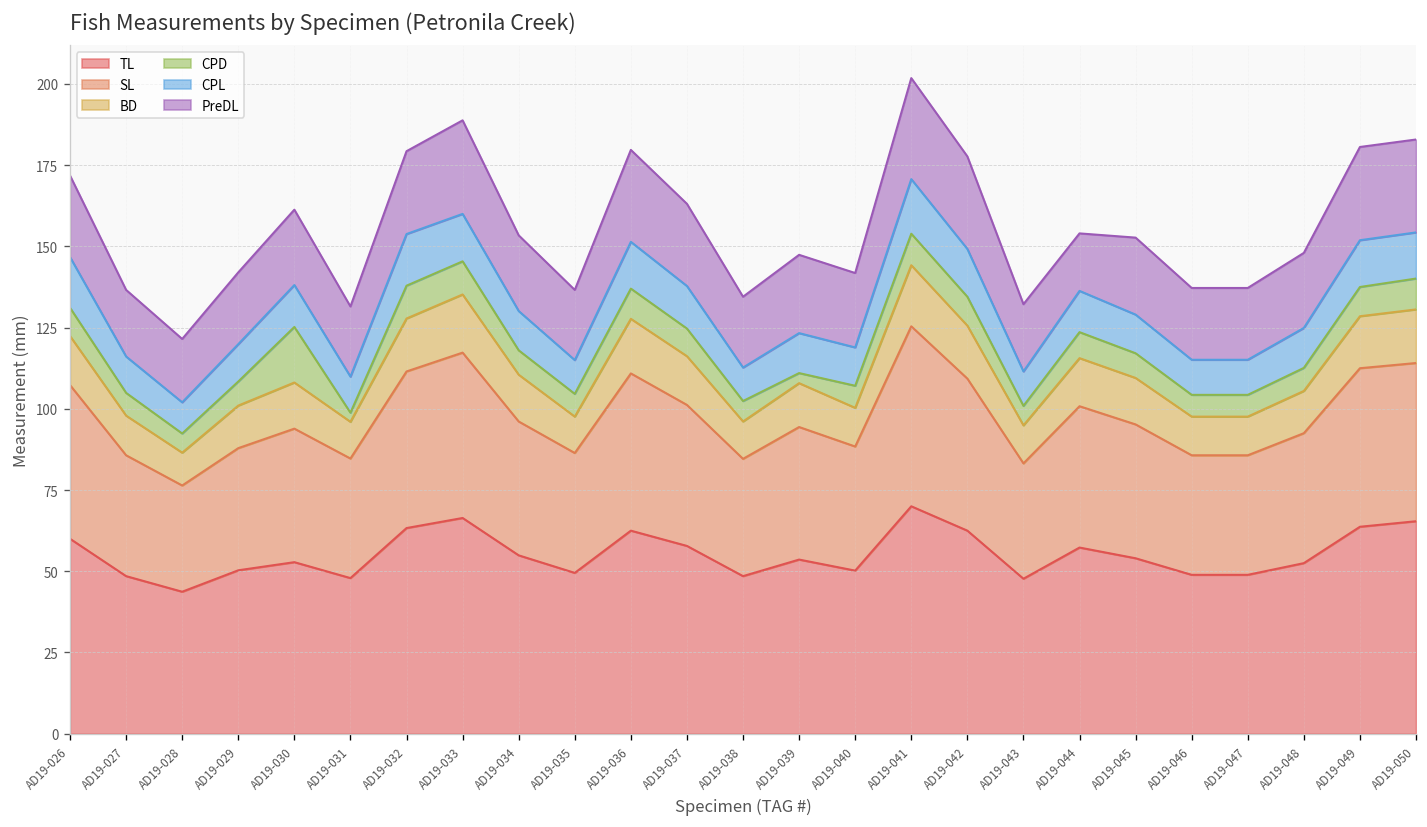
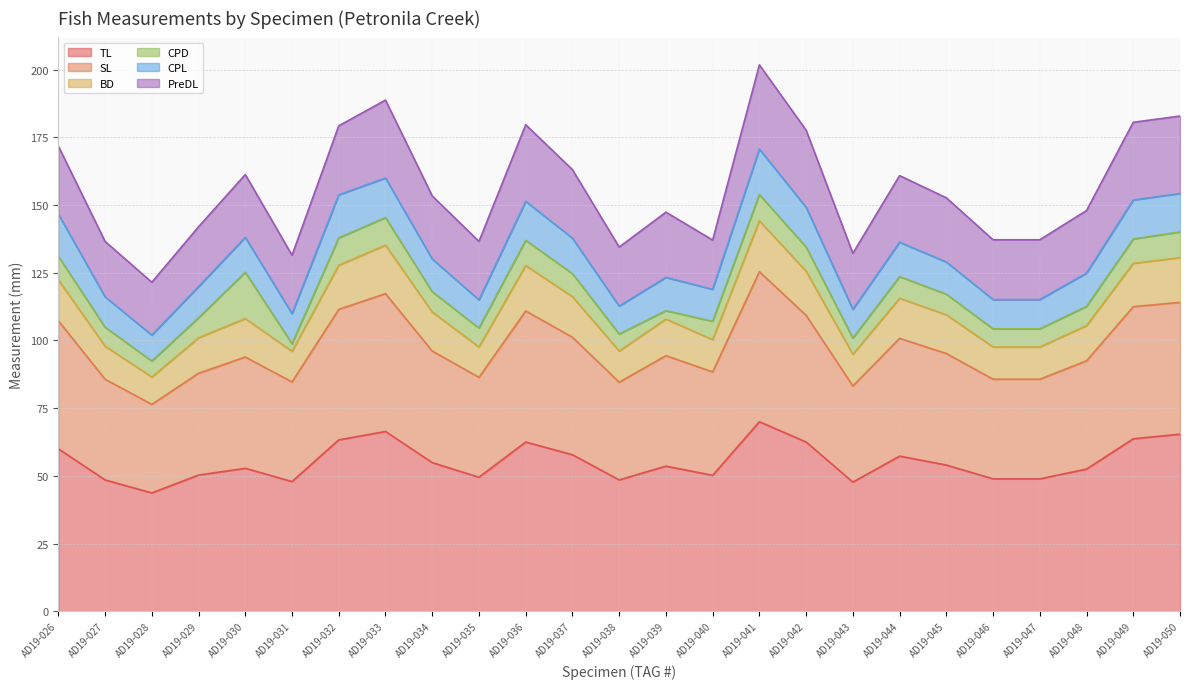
PreDL, AD19-040: 23 -> 18
PreDL, AD19-044: 18 -> 25
